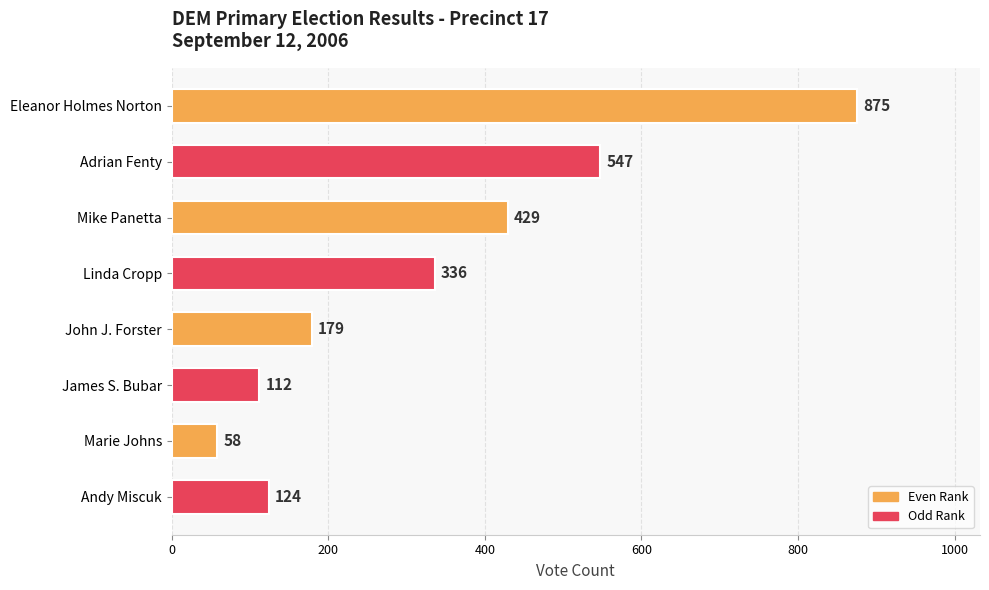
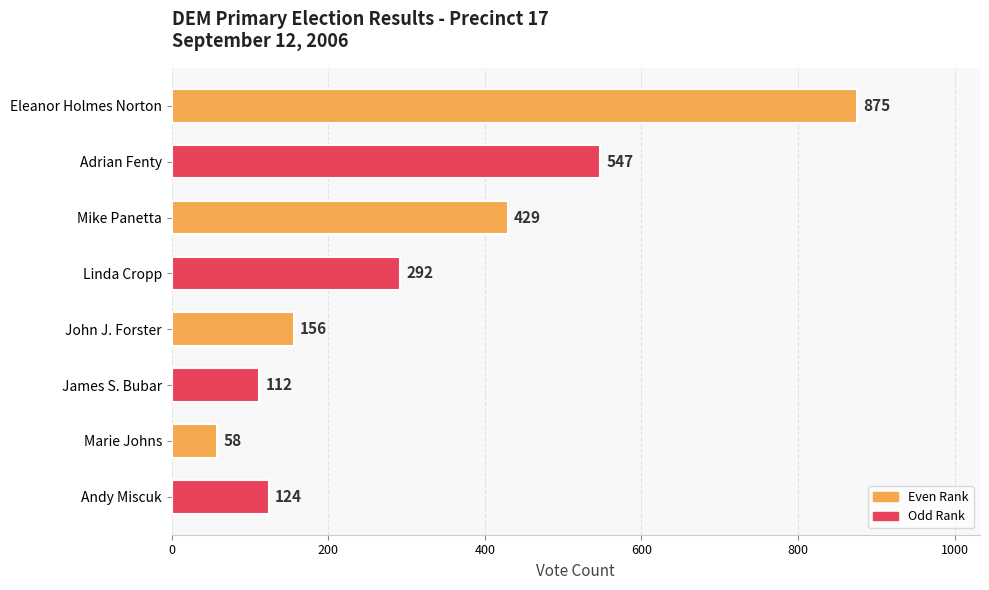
Linda Cropp: 336 -> 292
John J. Forster: 179 -> 156
